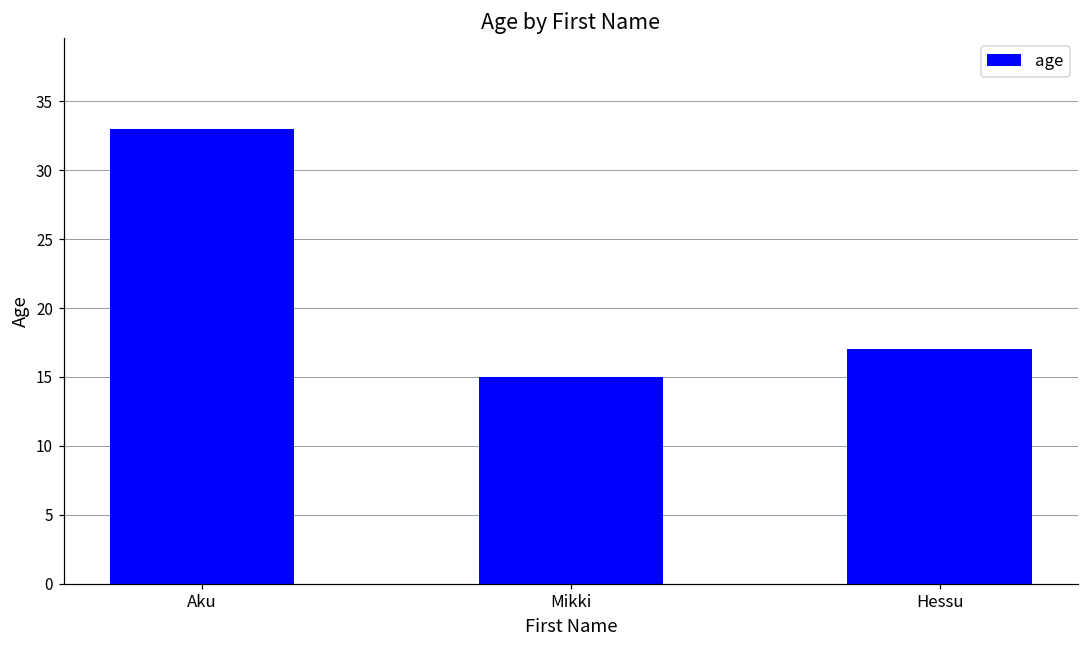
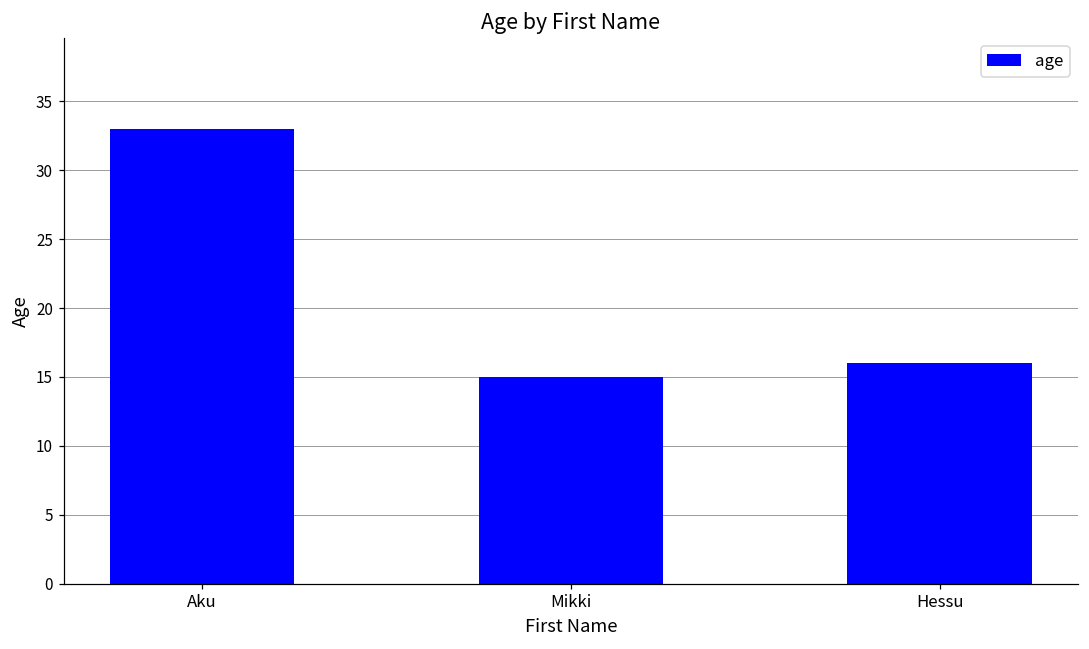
Hessu: 17 -> 16
